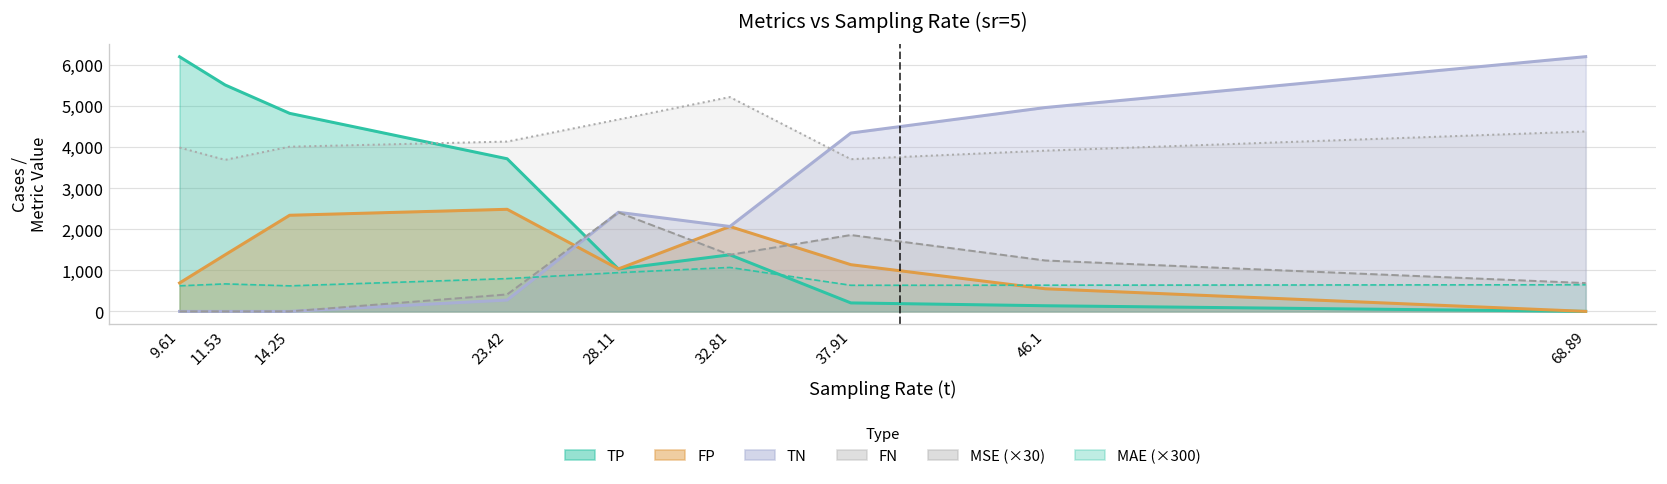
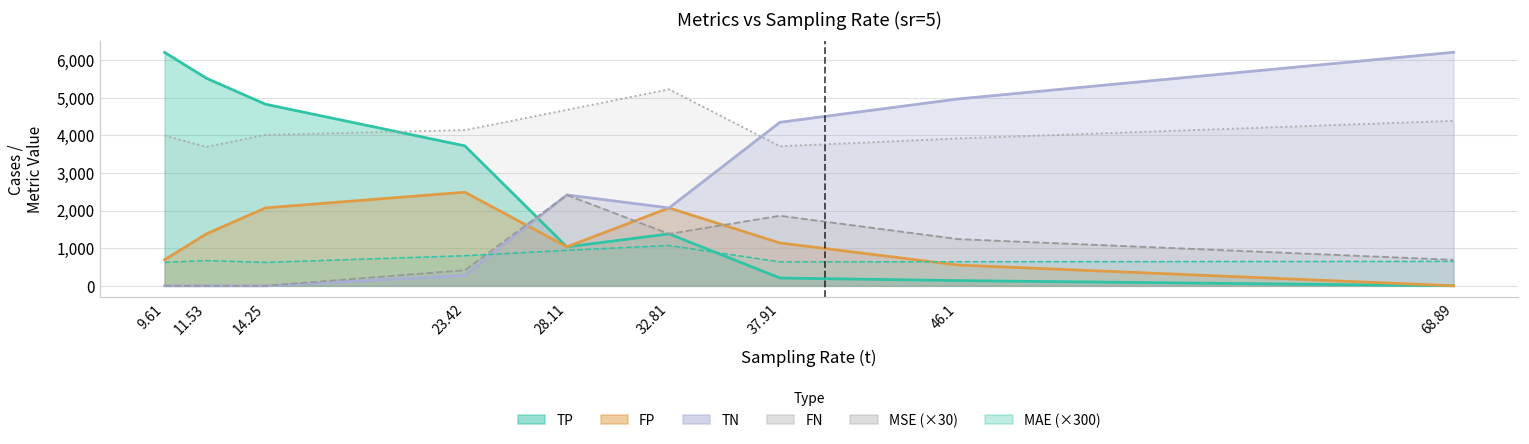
FP, 14.25: 2,300 -> 2,100
